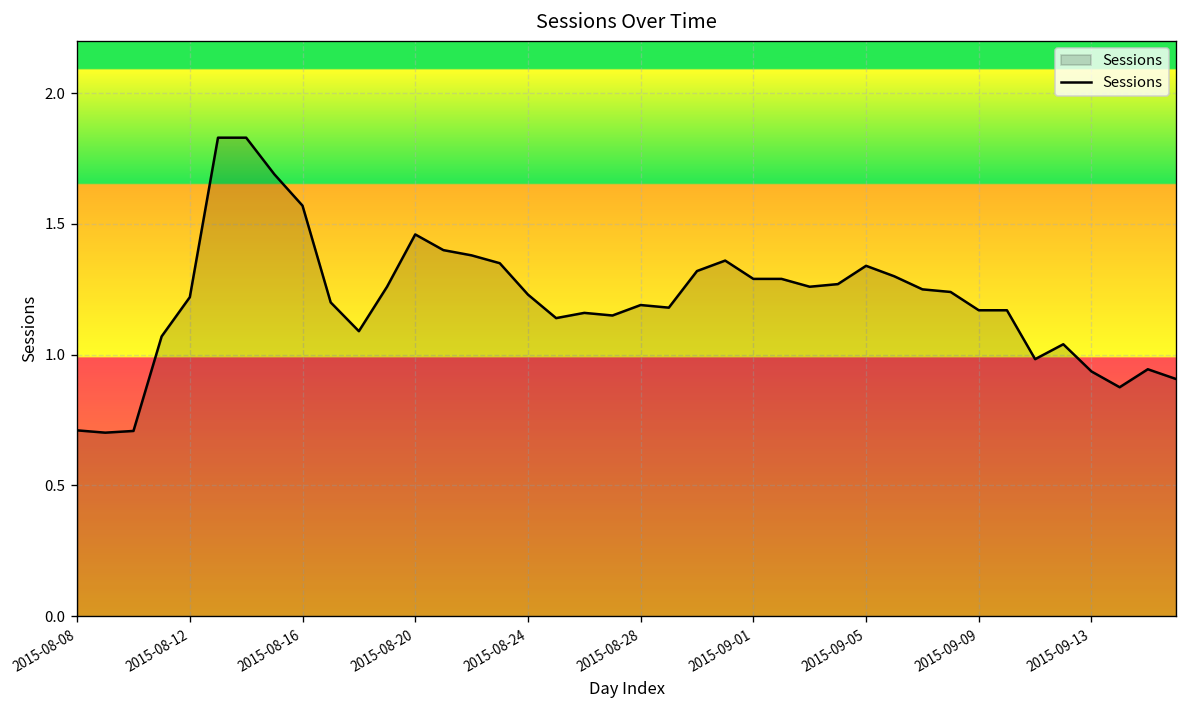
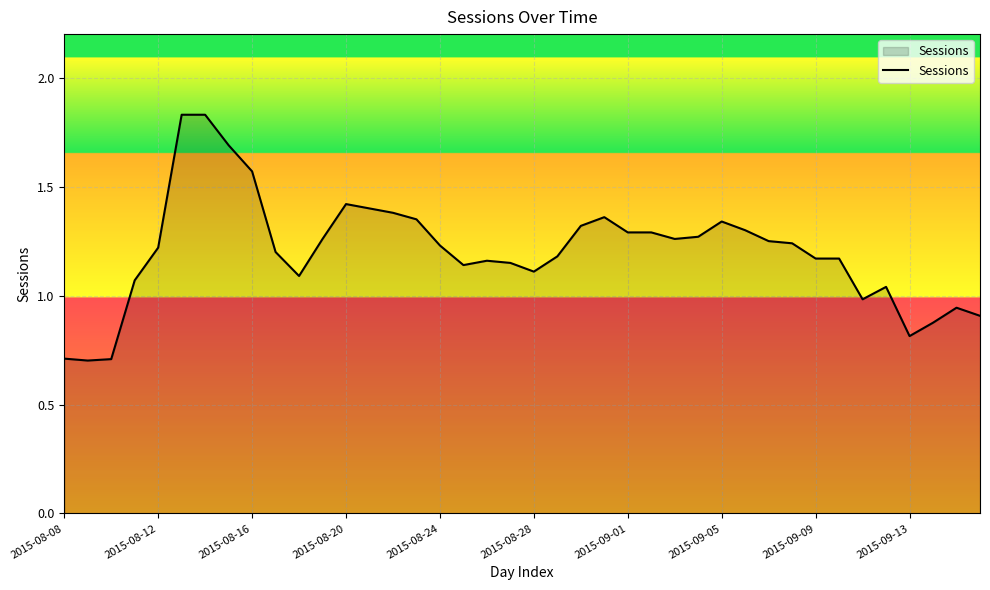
2015-08-20: 1.46 -> 1.42
2015-08-28: 1.19 -> 1.11
2015-09-13: 0.94 -> 0.81
